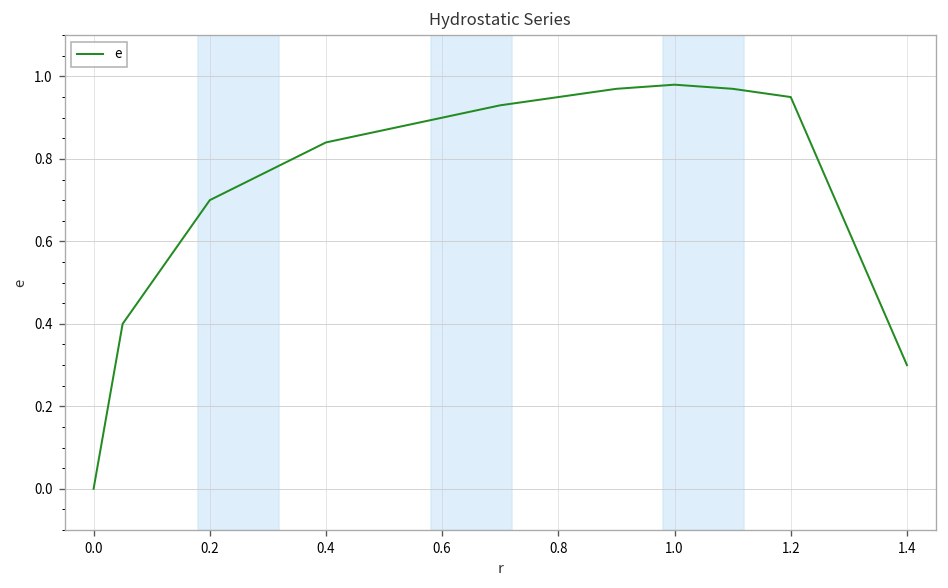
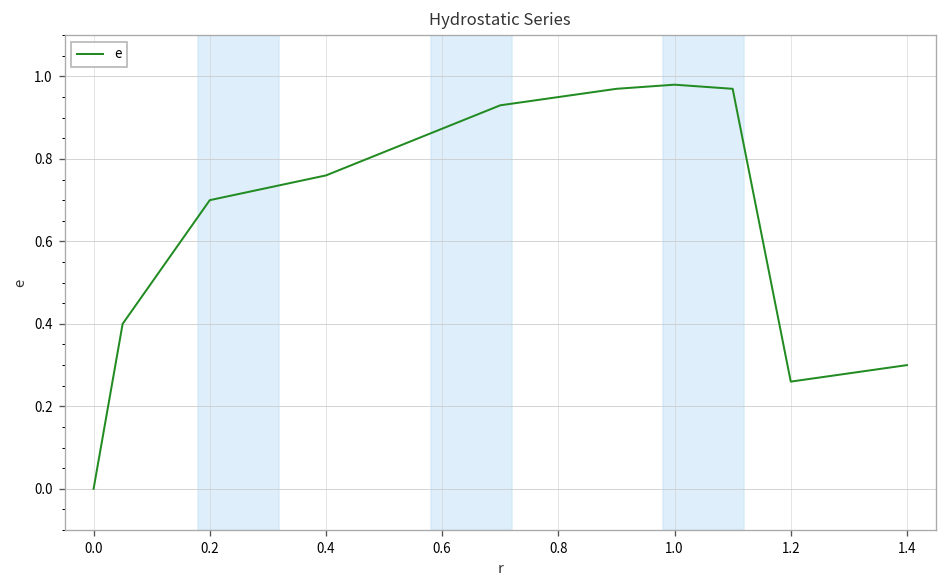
0.4: 0.84 -> 0.76
1.2: 0.95 -> 0.26
